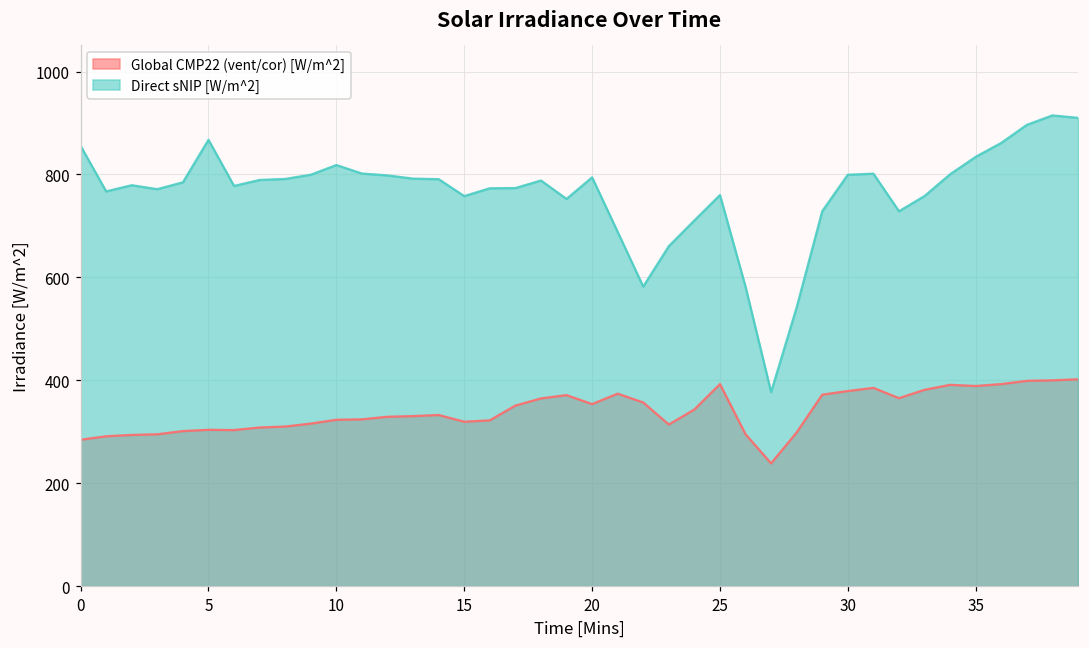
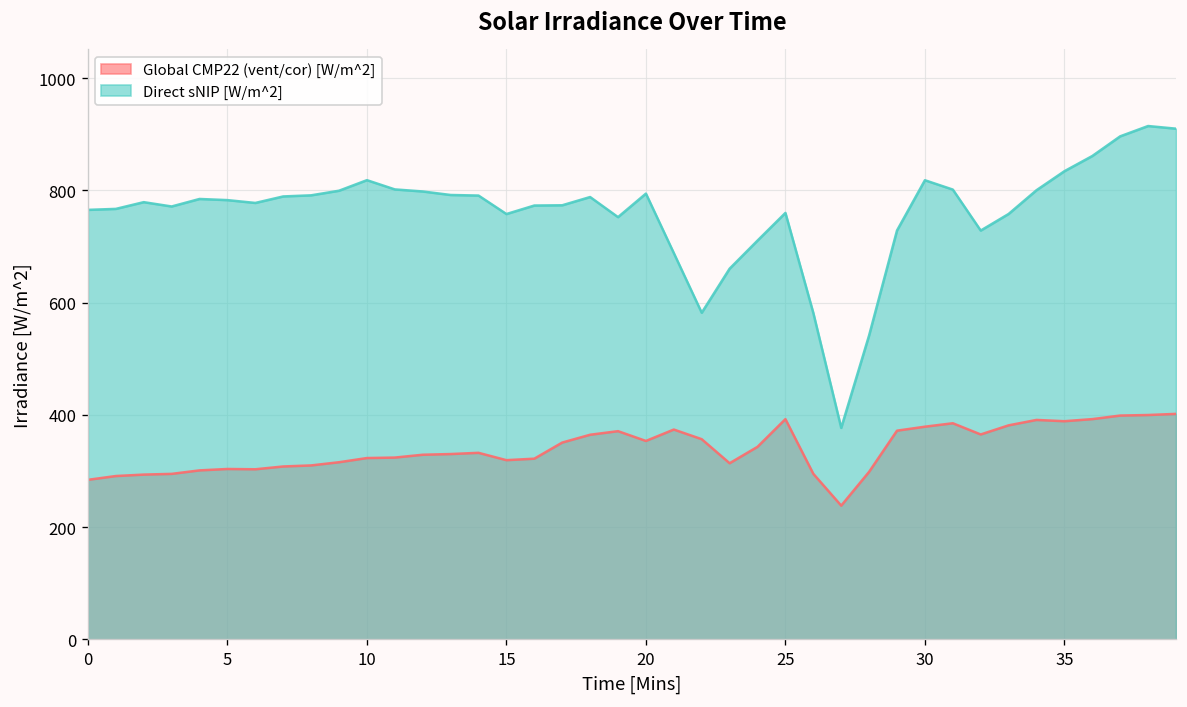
Direct sNIP [W/m^2], 0: 860 -> 770
Direct sNIP [W/m^2], 5: 870 -> 780
Direct sNIP [W/m^2], 30: 800 -> 820
